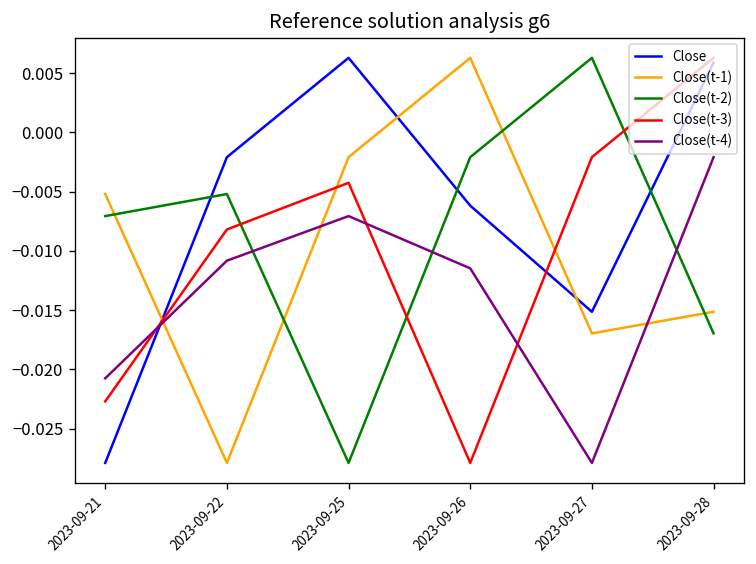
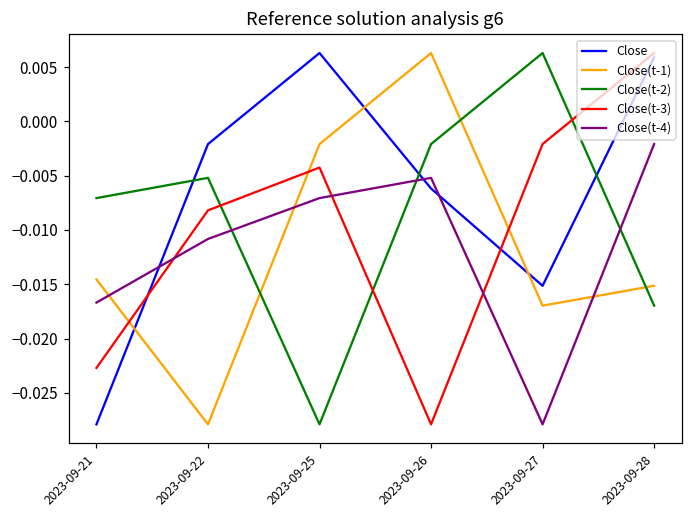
Close(t-1), 2023-09-21: -0.005 -> -0.015
Close(t-4), 2023-09-21: -0.021 -> -0.017
Close(t-4), 2023-09-26: -0.011 -> -0.005
